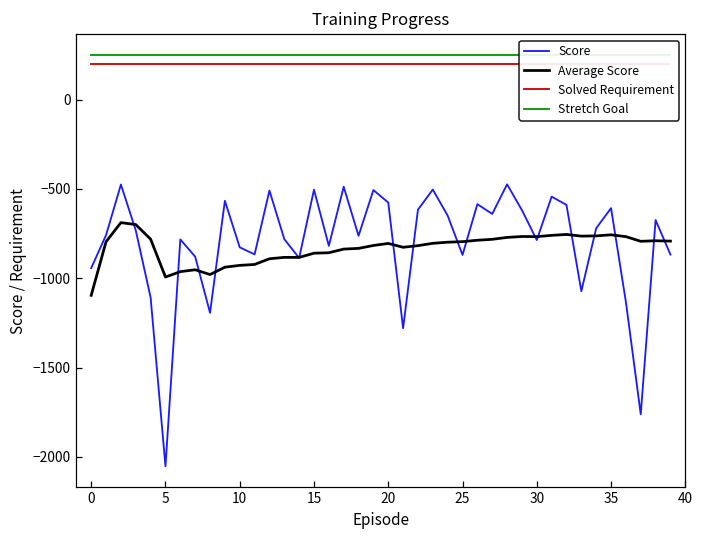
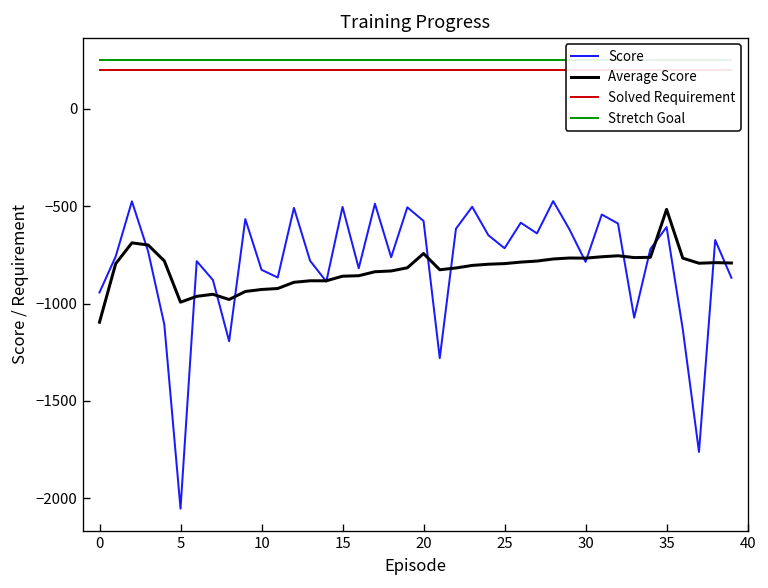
Average Score, 20: -800 -> -740
Score, 25: -870 -> -720
Average Score, 35: -760 -> -520
